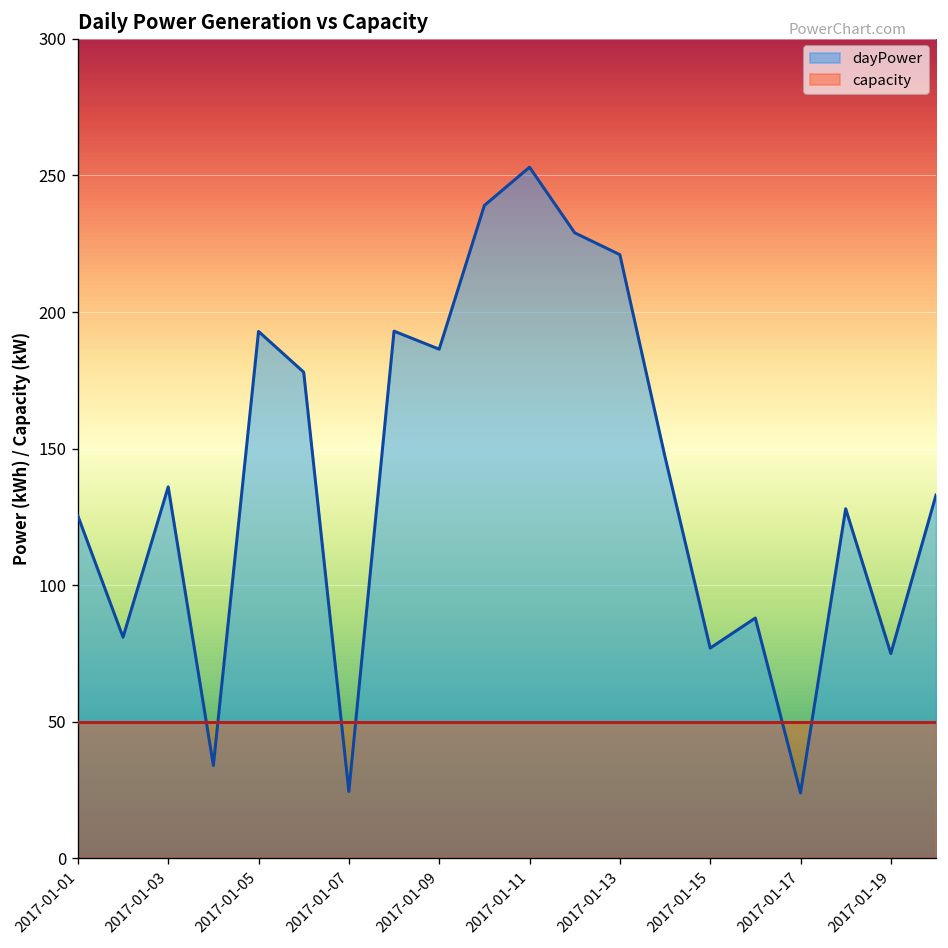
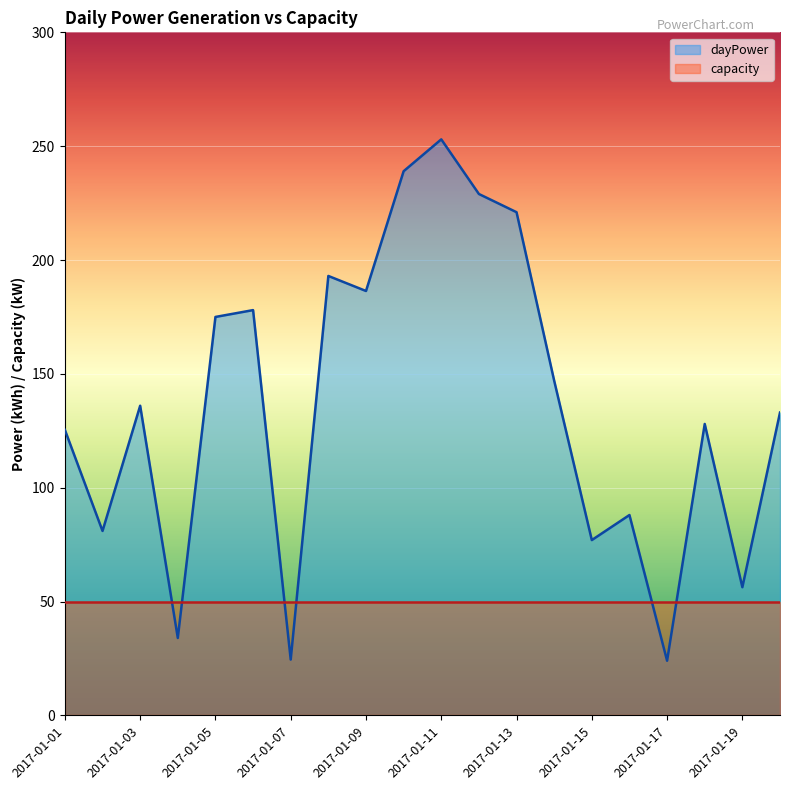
dayPower, 2017-01-05: 193 -> 175
dayPower, 2017-01-19: 75 -> 56
